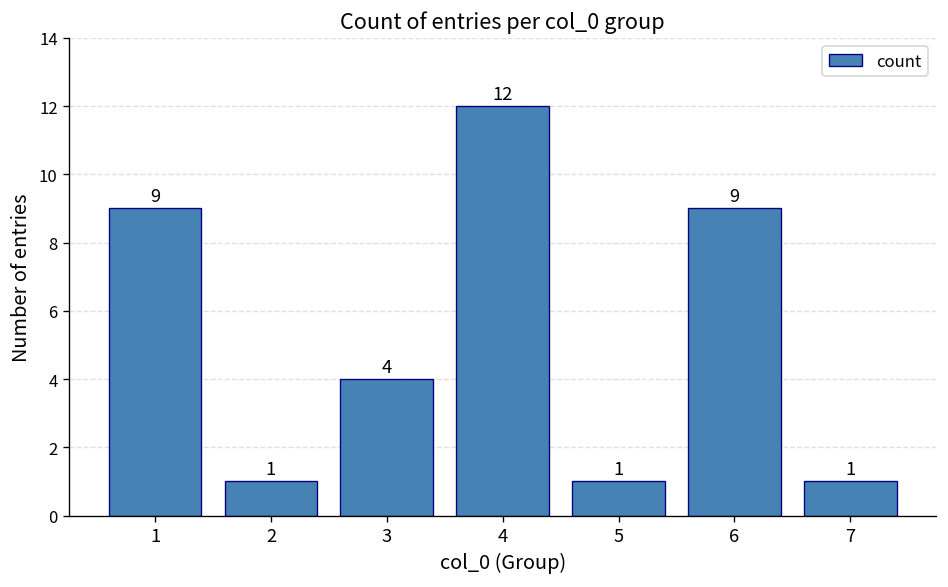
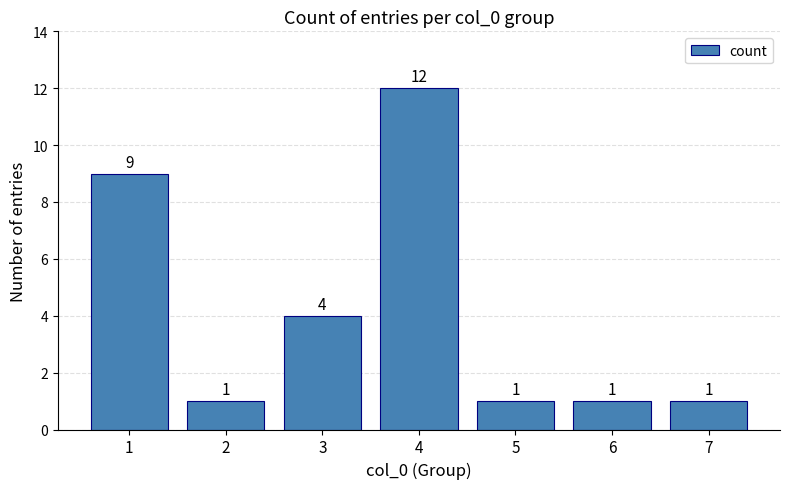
6: 9 -> 1
